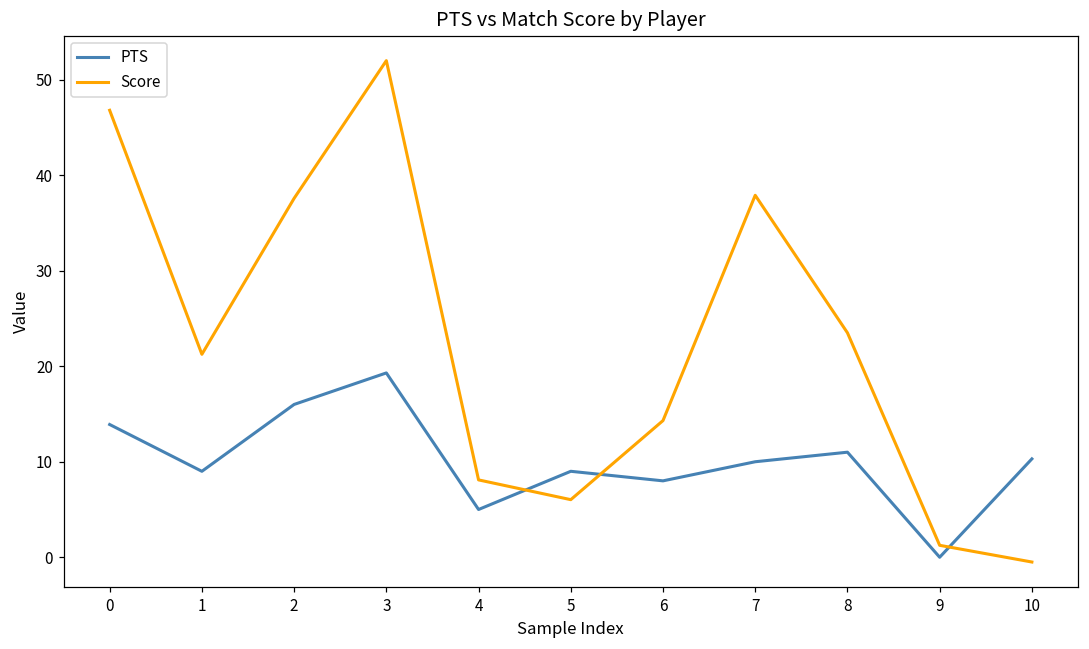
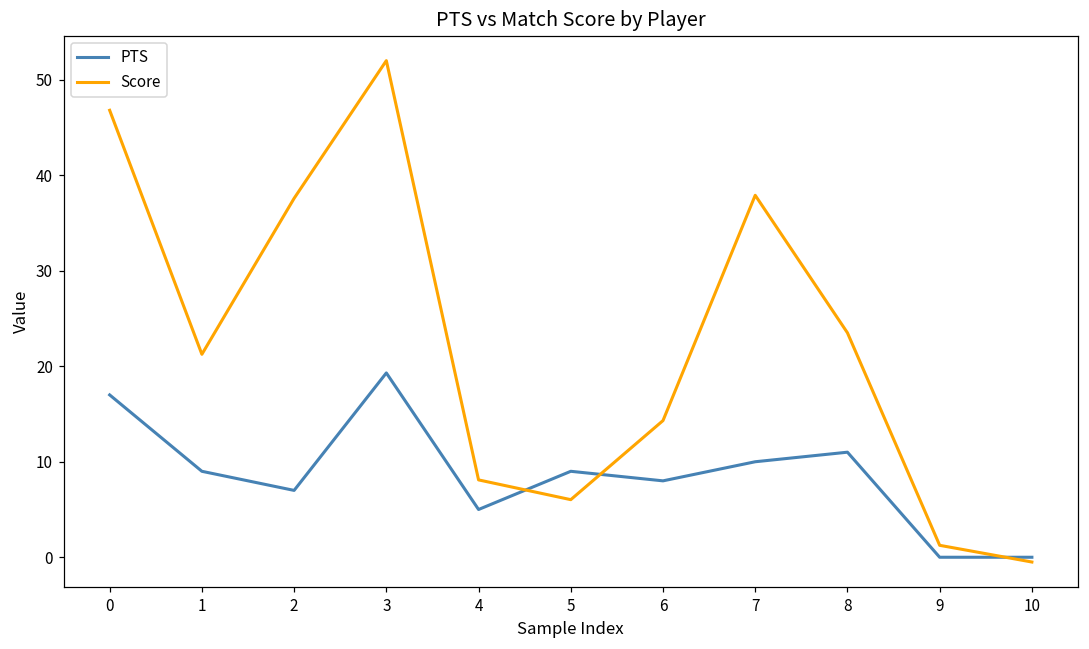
PTS, 0: 14 -> 17
PTS, 2: 16 -> 7
PTS, 10: 10 -> 0
